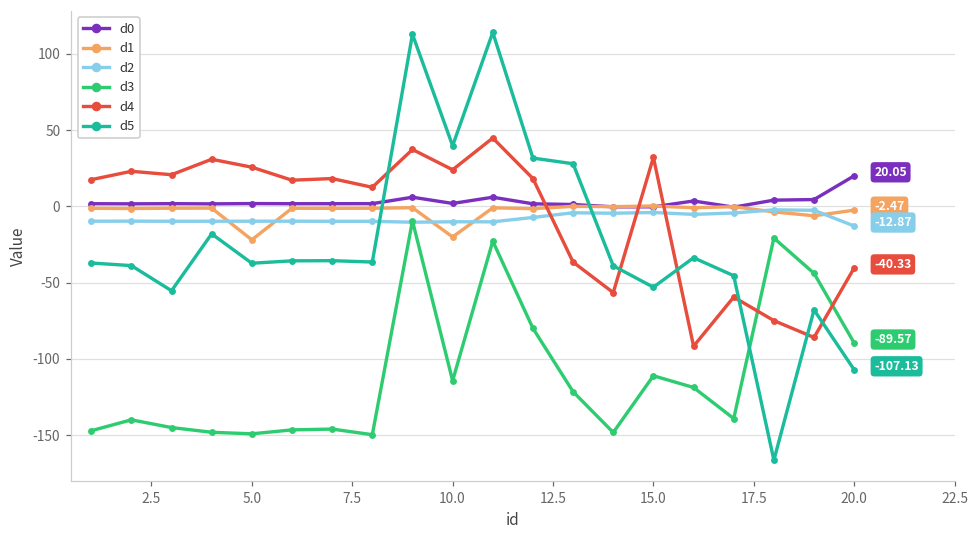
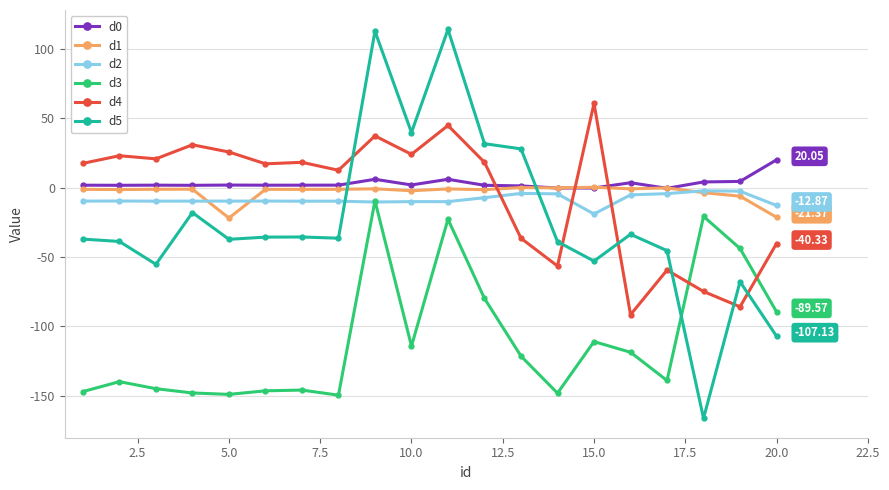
d1, 10.0: -20 -> -2
d2, 15.0: -4 -> -19
d4, 15.0: 32 -> 61
d1, 20.0: -2.47 -> -21.37
